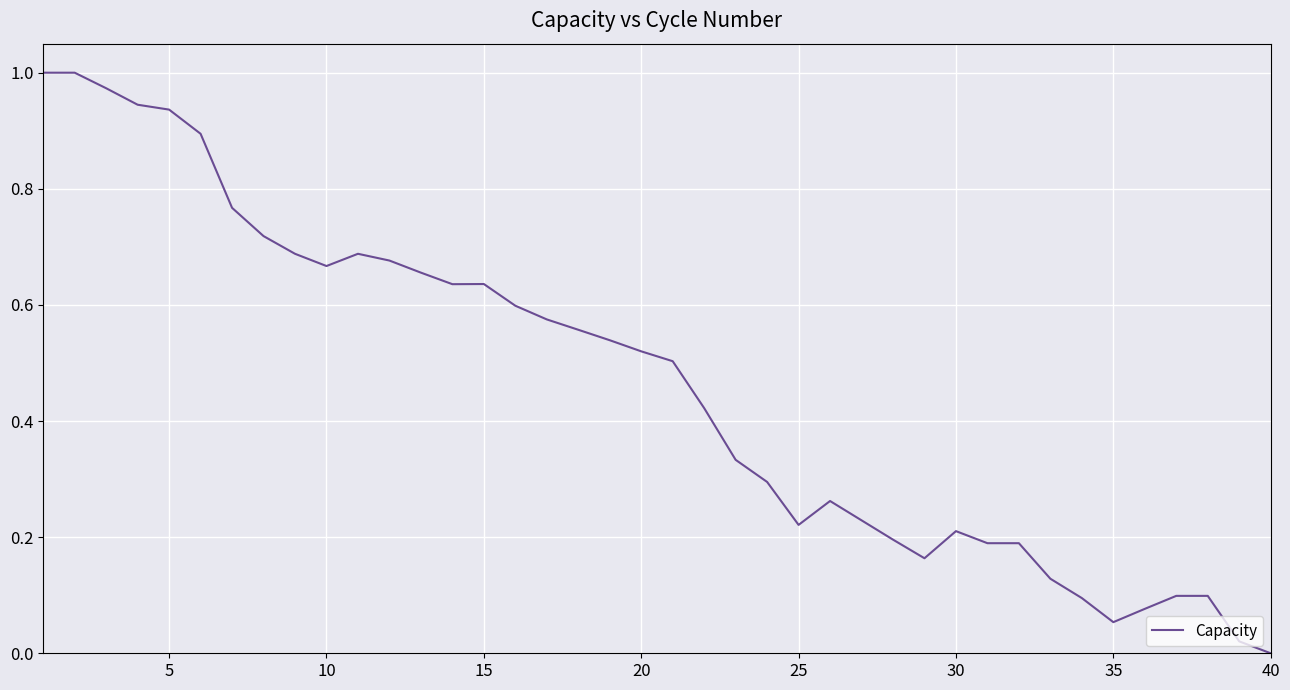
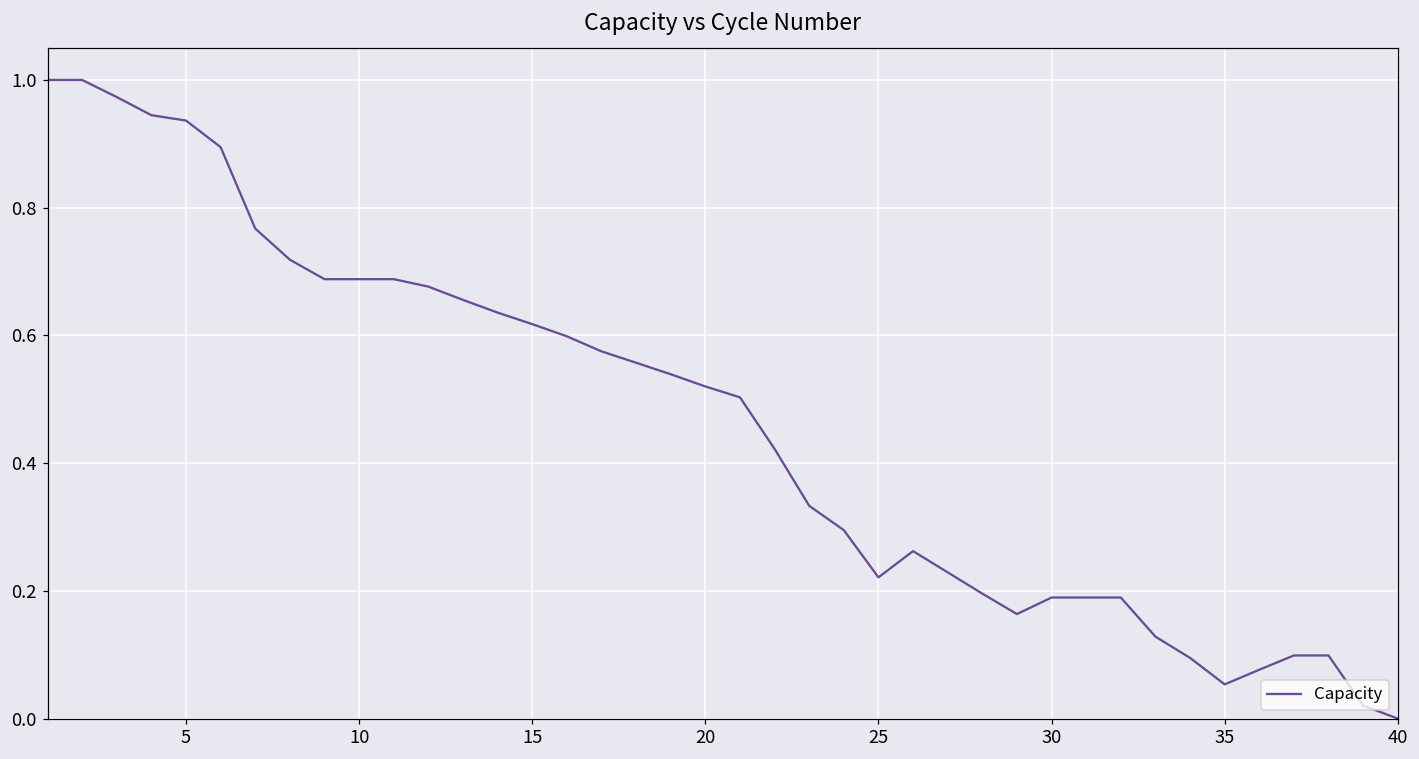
10: 0.67 -> 0.69
15: 0.64 -> 0.62
30: 0.21 -> 0.19
